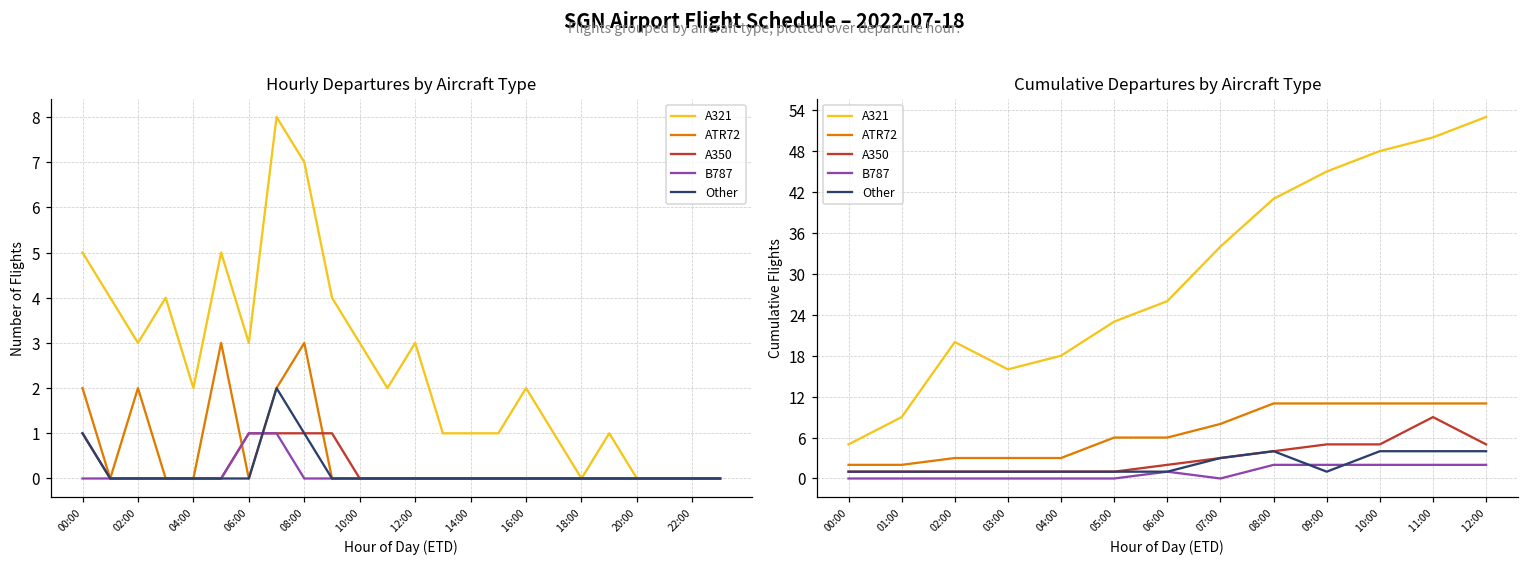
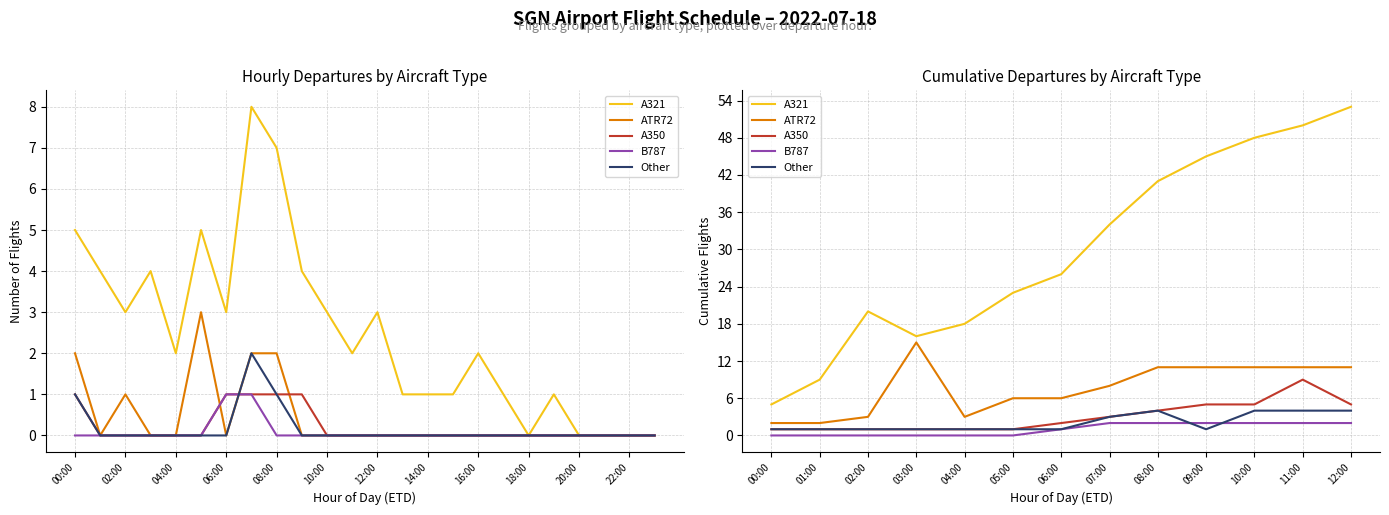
Hourly Departures by Aircraft Type, ATR72, 02:00: 2 -> 1
Hourly Departures by Aircraft Type, ATR72, 08:00: 3 -> 2
Cumulative Departures by Aircraft Type, ATR72, 03:00: 3 -> 15
Cumulative Departures by Aircraft Type, B787, 07:00: 0 -> 2
